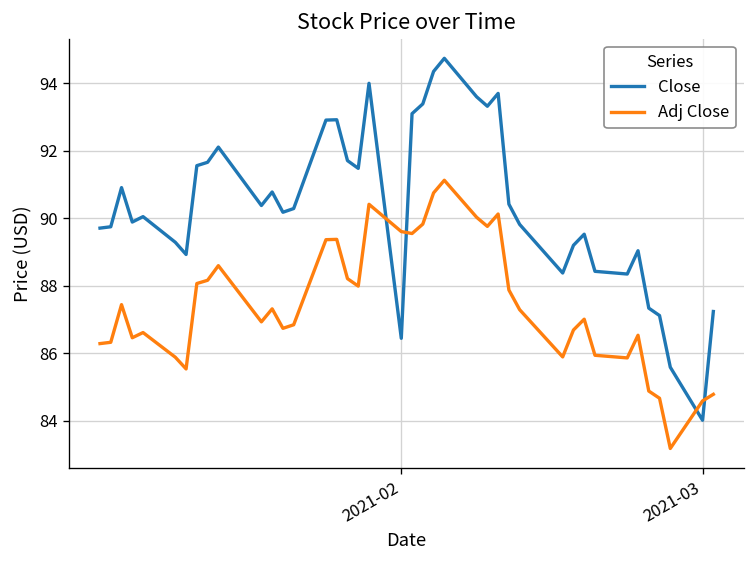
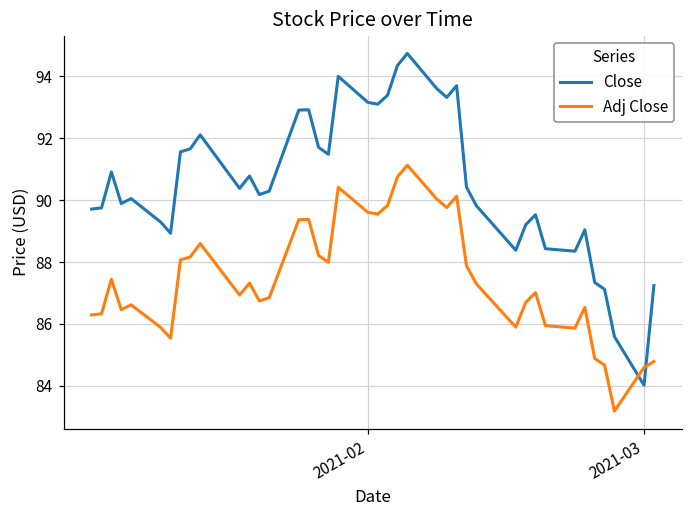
Close, 2021-02: 86.4 -> 93.2
